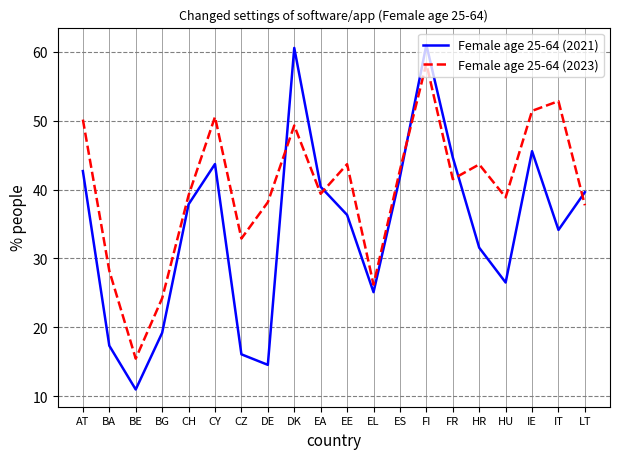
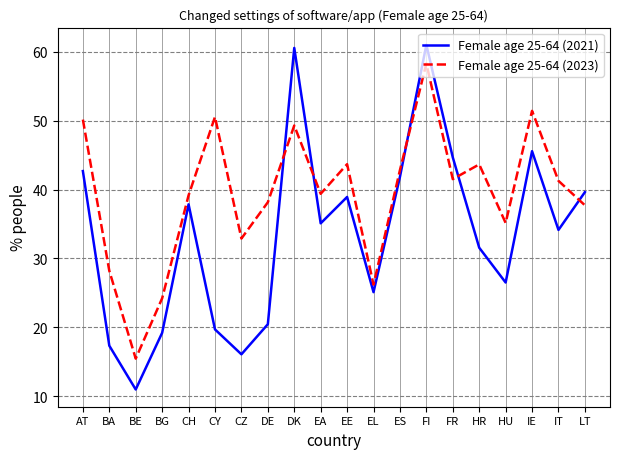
Female age 25-64 (2021), CY: 44 -> 20
Female age 25-64 (2021), DE: 15 -> 20
Female age 25-64 (2021), EA: 40 -> 35
Female age 25-64 (2021), EE: 36 -> 39
Female age 25-64 (2023), HU: 39 -> 35
Female age 25-64 (2023), IT: 53 -> 41
